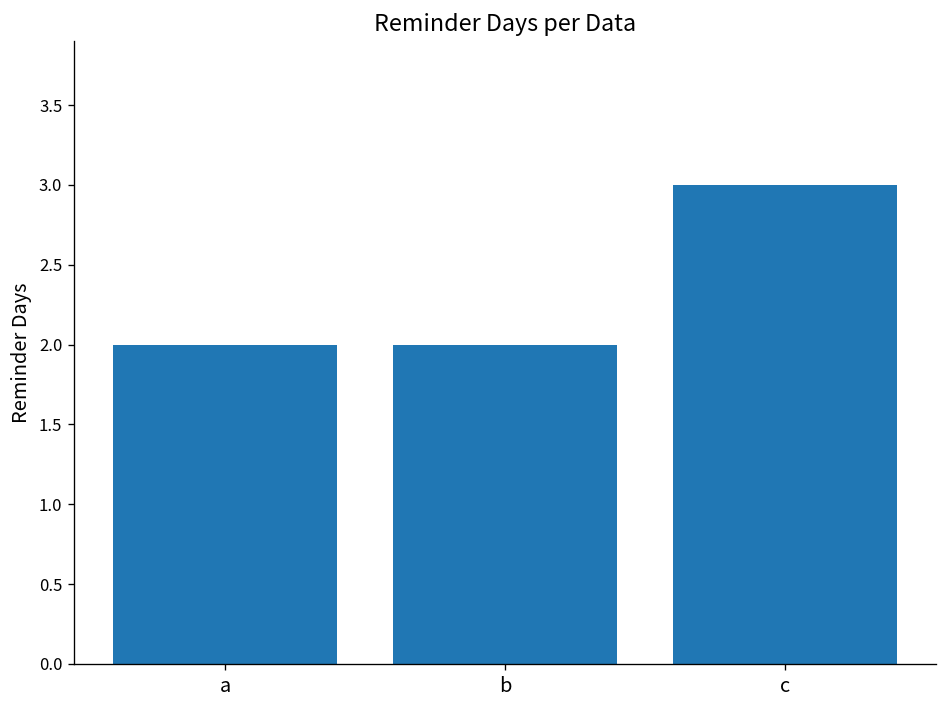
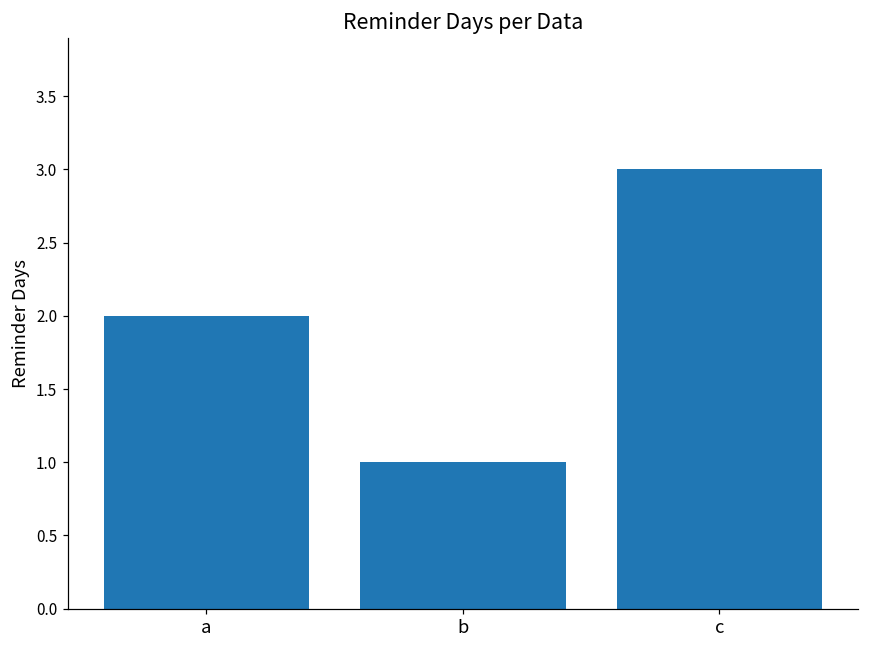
b: 2 -> 1
